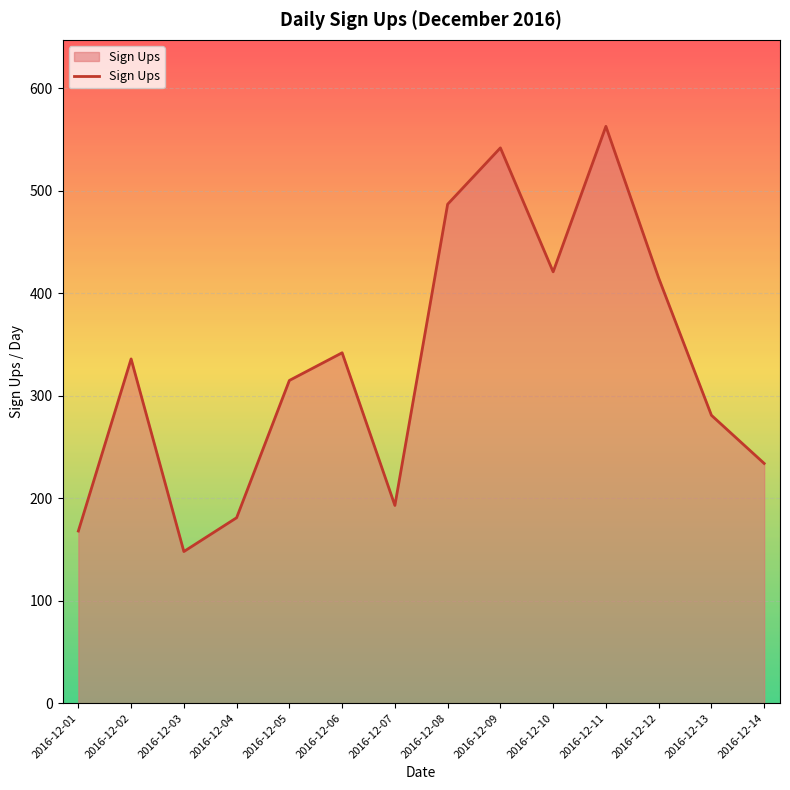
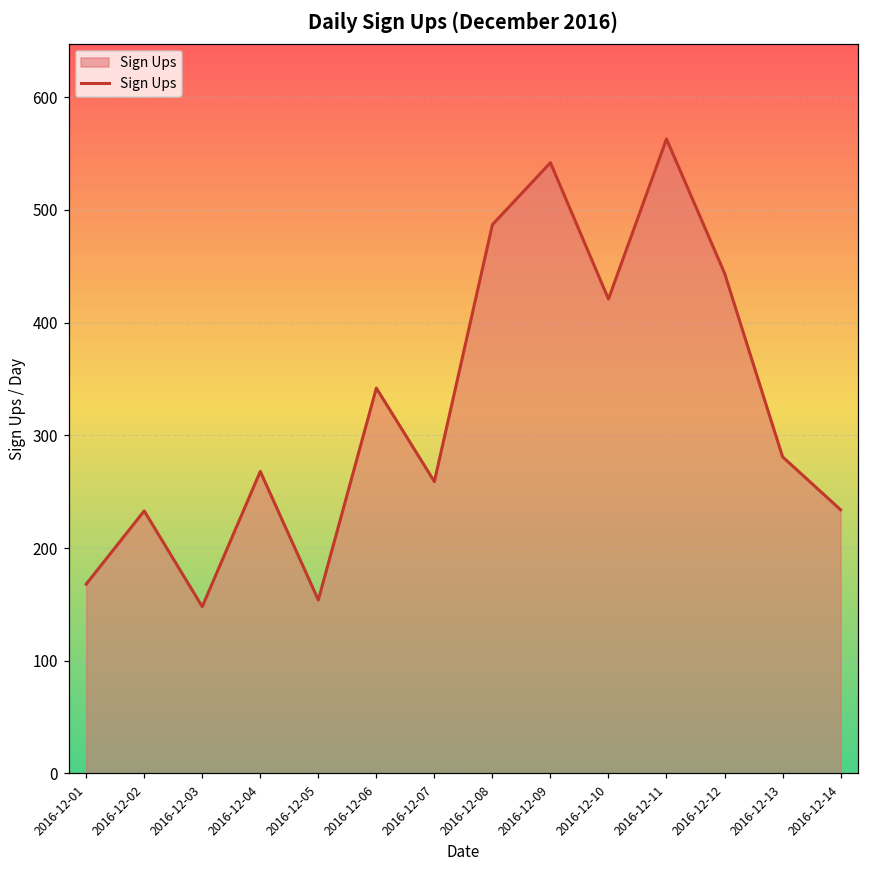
2016-12-02: 336 -> 233
2016-12-04: 181 -> 268
2016-12-05: 315 -> 154
2016-12-07: 193 -> 259
2016-12-12: 415 -> 444
